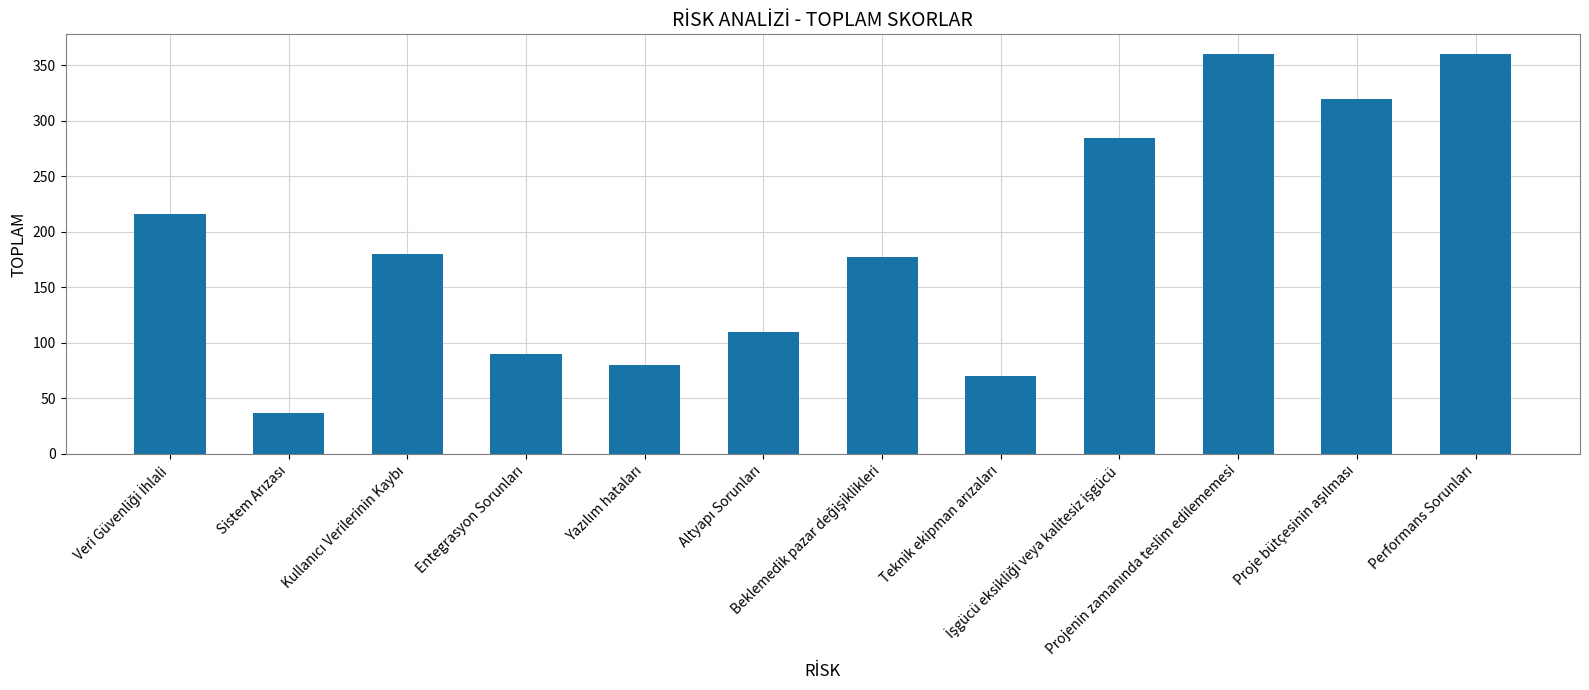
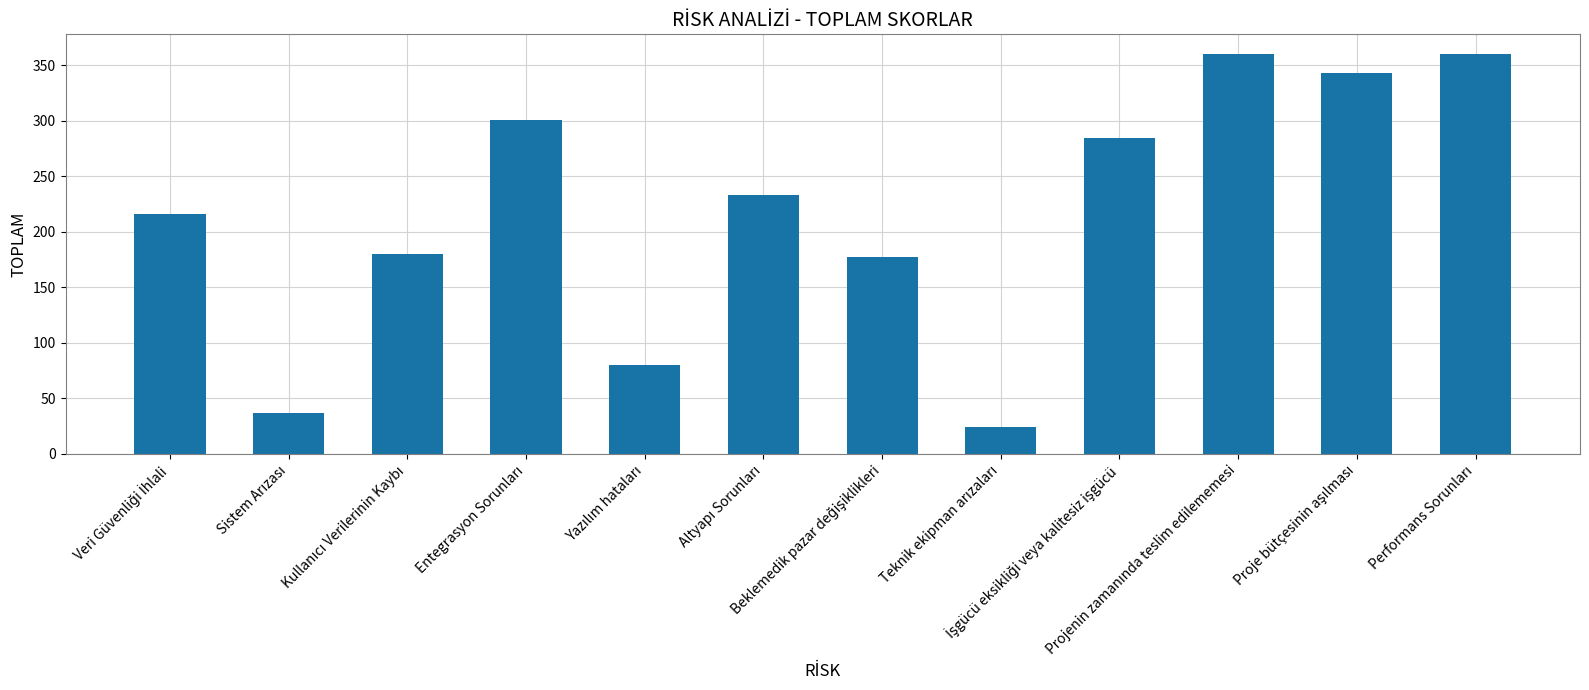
Entegrasyon Sorunları: 90 -> 301
Altyapı Sorunları: 110 -> 233
Teknik ekipman arızaları: 70 -> 24
Proje bütçesinin aşılması: 320 -> 343
